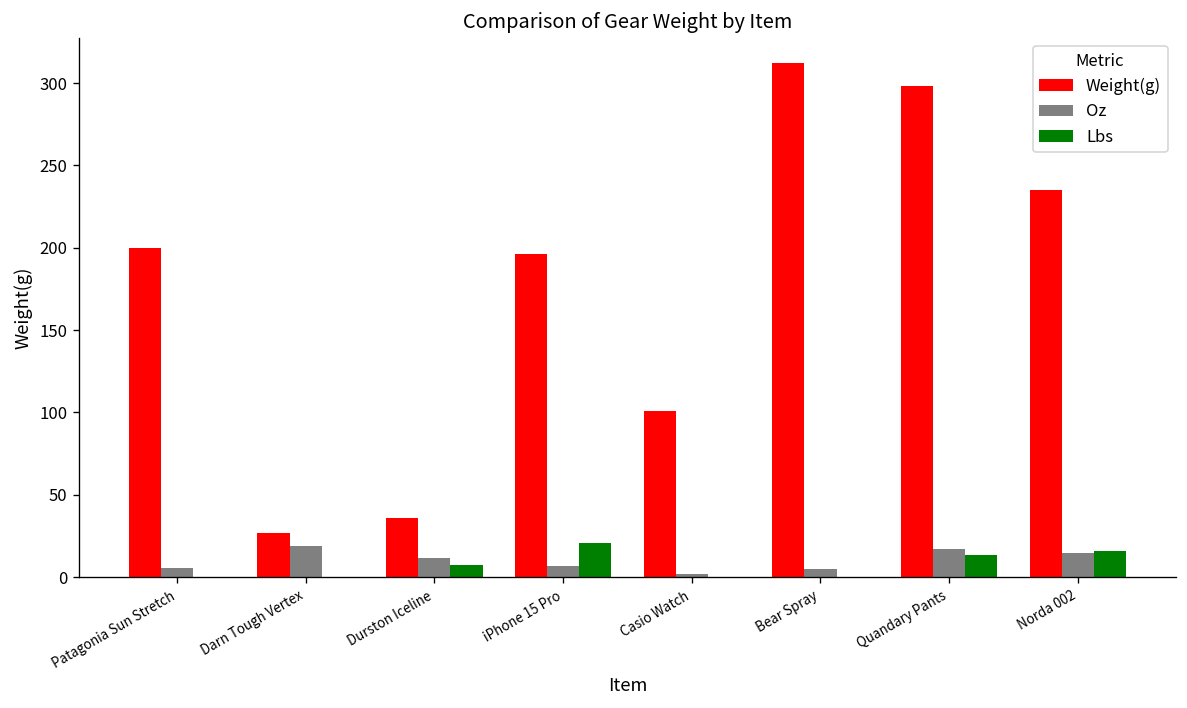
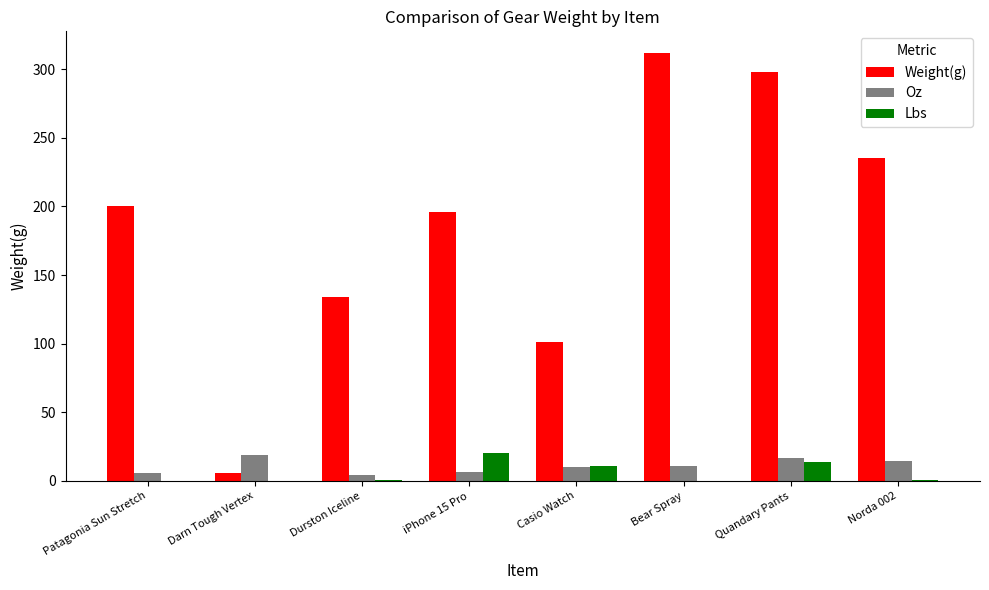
Weight(g), Darn Tough Vertex: 27 -> 6
Weight(g), Durston Iceline: 36 -> 134
Oz, Durston Iceline: 12 -> 5
Lbs, Durston Iceline: 7 -> 1
Oz, Casio Watch: 2 -> 10
Lbs, Casio Watch: 0 -> 11
Oz, Bear Spray: 5 -> 11
Lbs, Norda 002: 16 -> 1
